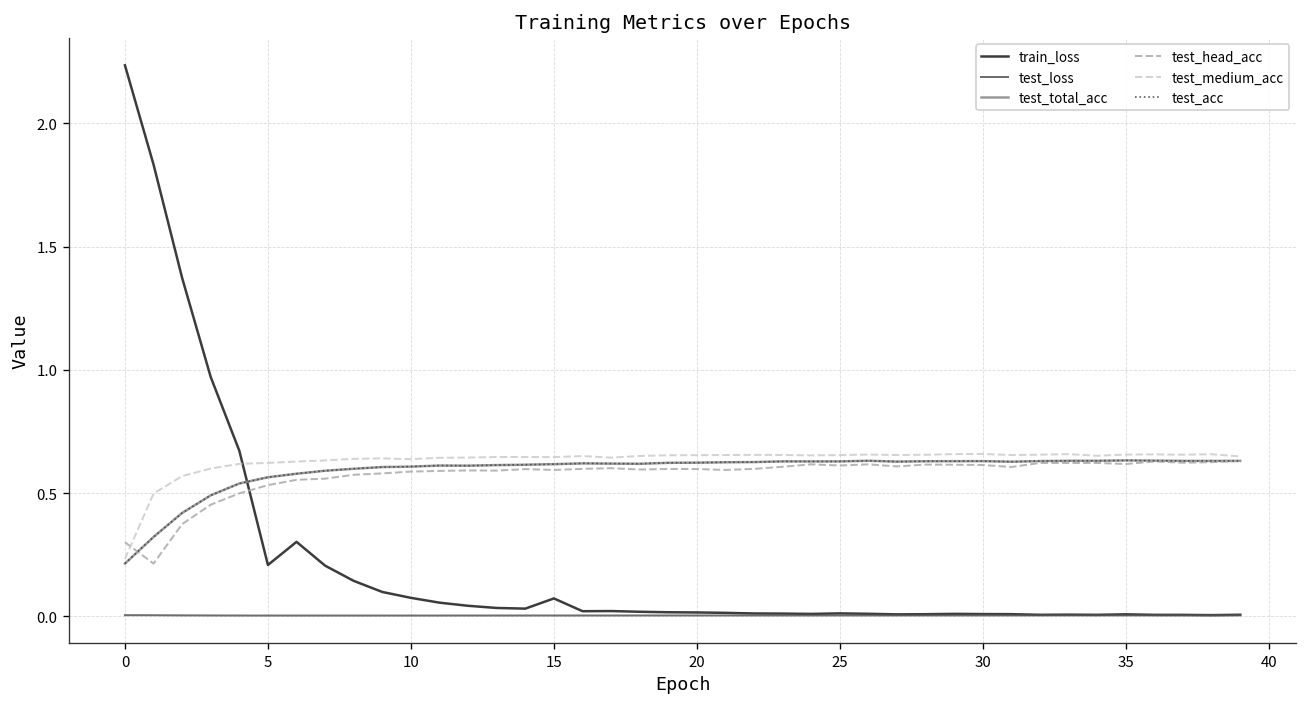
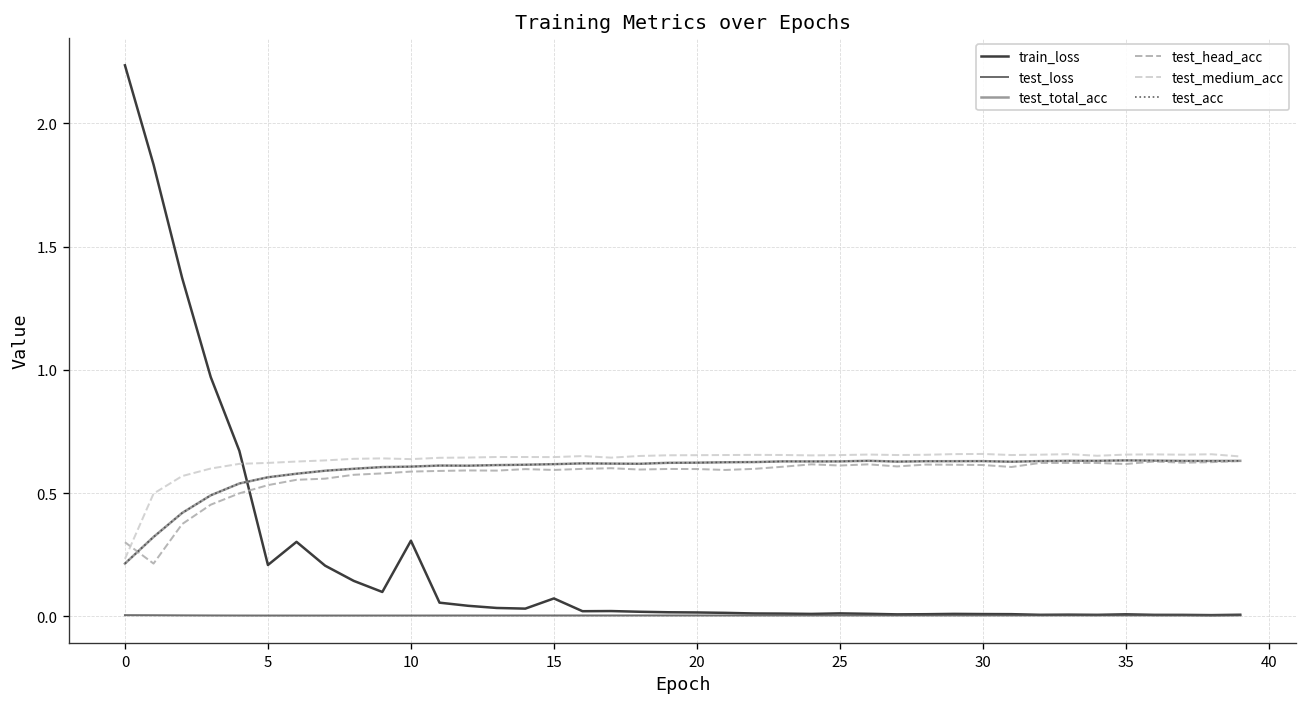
train_loss, 10: 0.07 -> 0.31
